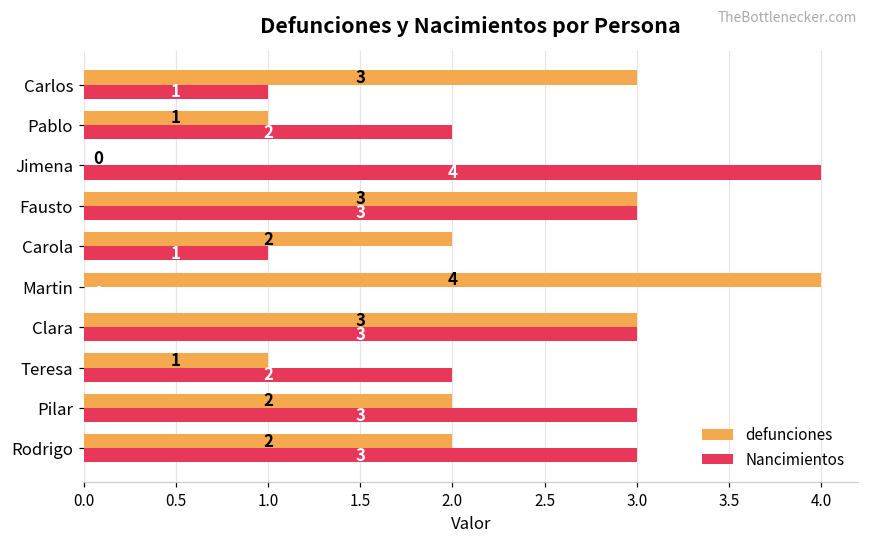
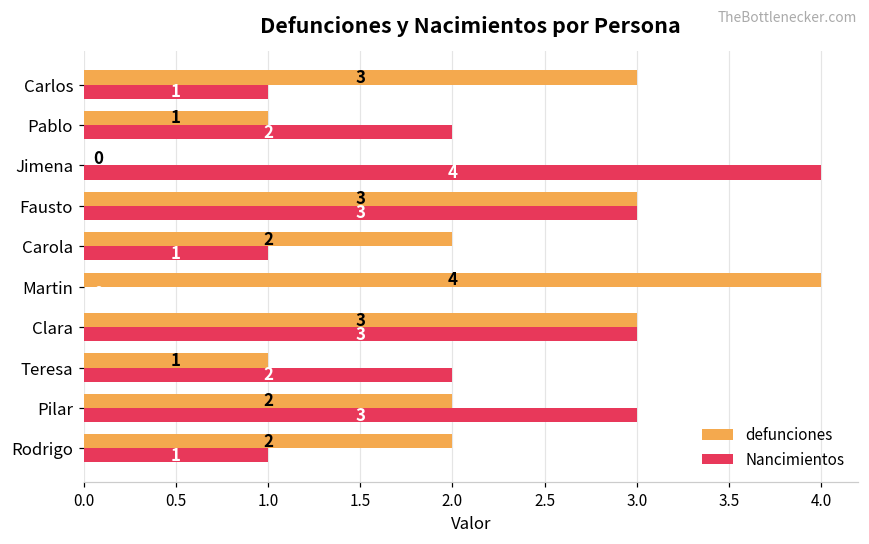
Nancimientos, Rodrigo: 3 -> 1
